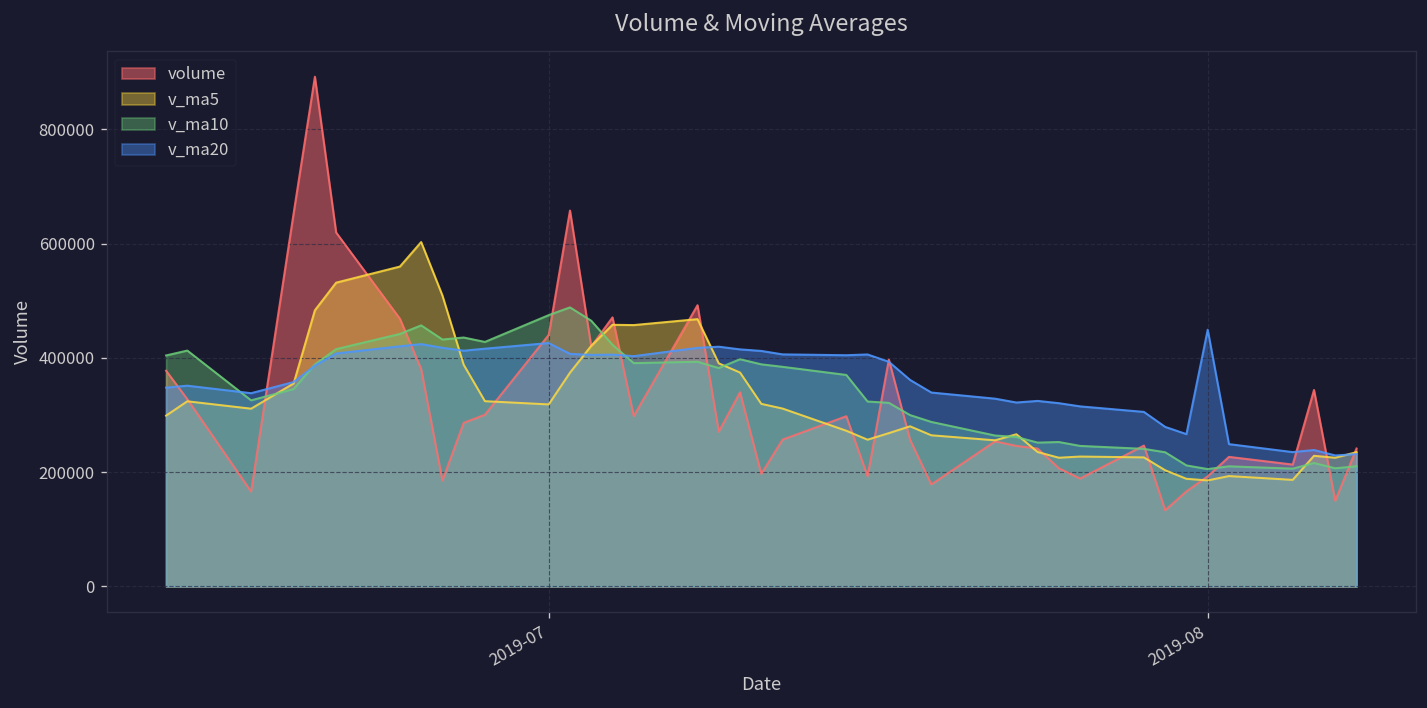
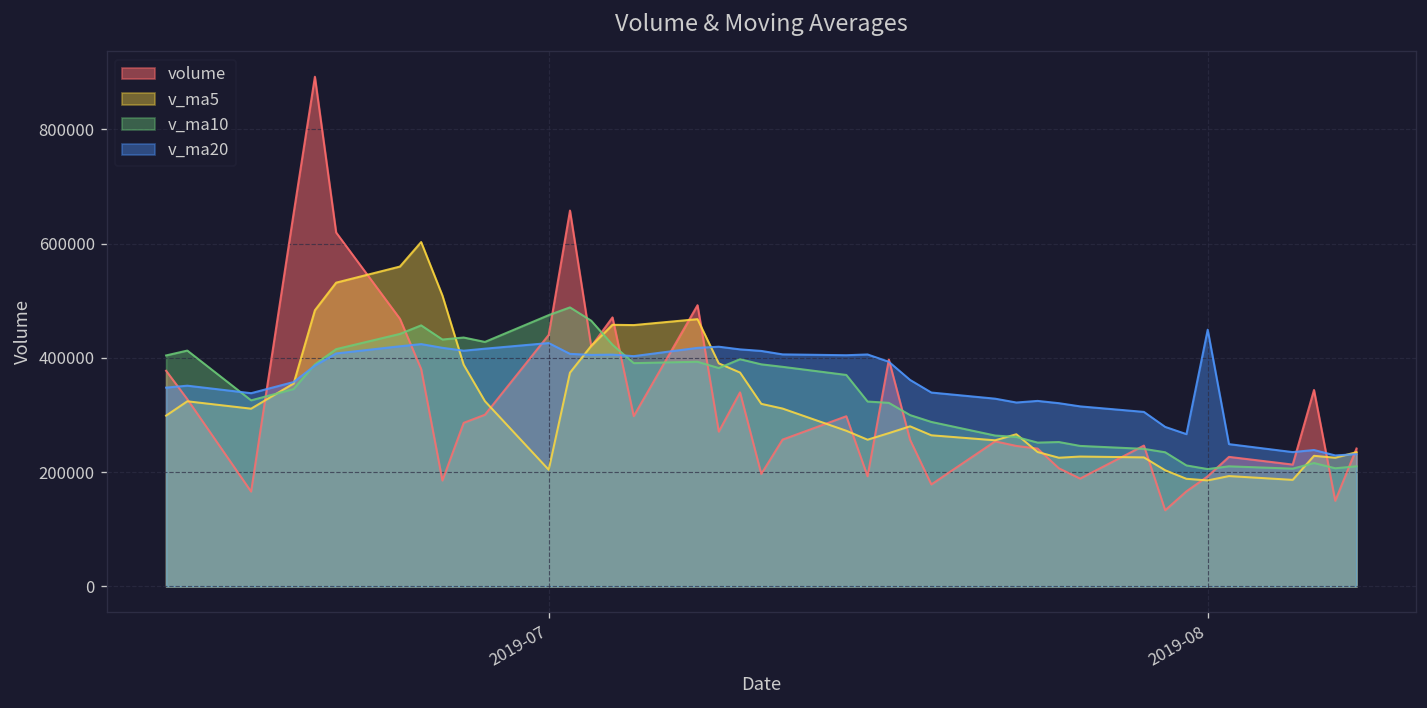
v_ma5, 2019-07: 320000 -> 200000
